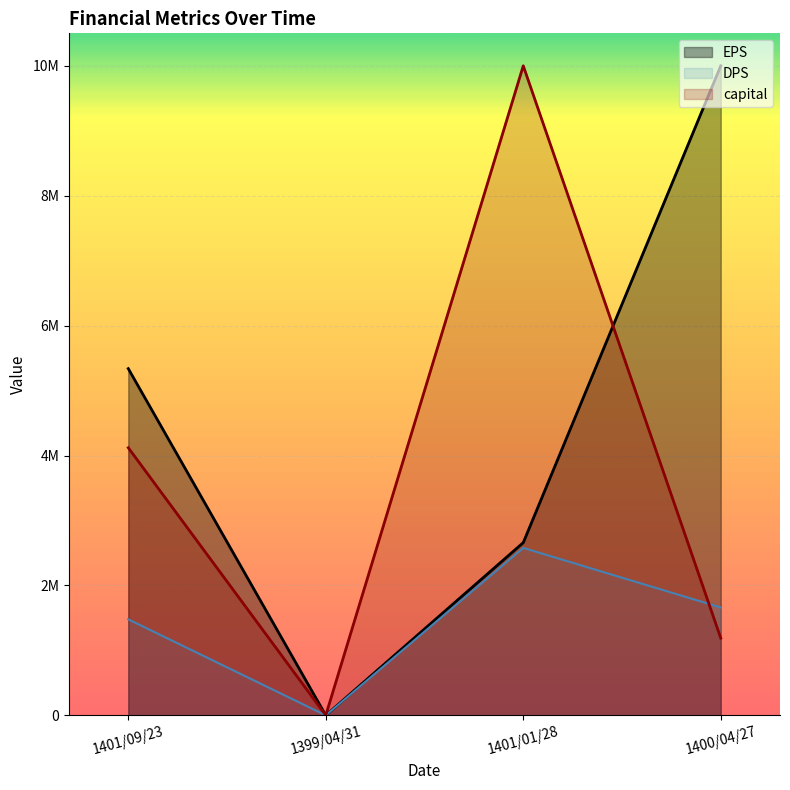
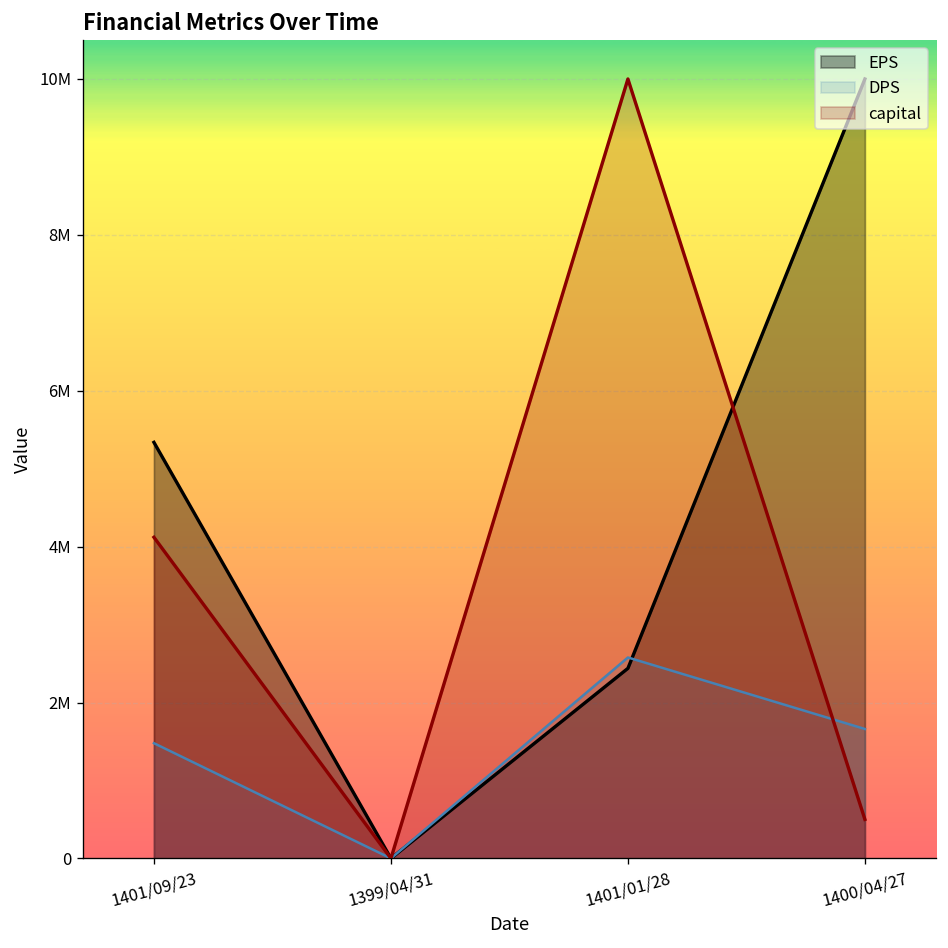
EPS, 1401/01/28: 2700000 -> 2400000
capital, 1400/04/27: 1200000 -> 500000
